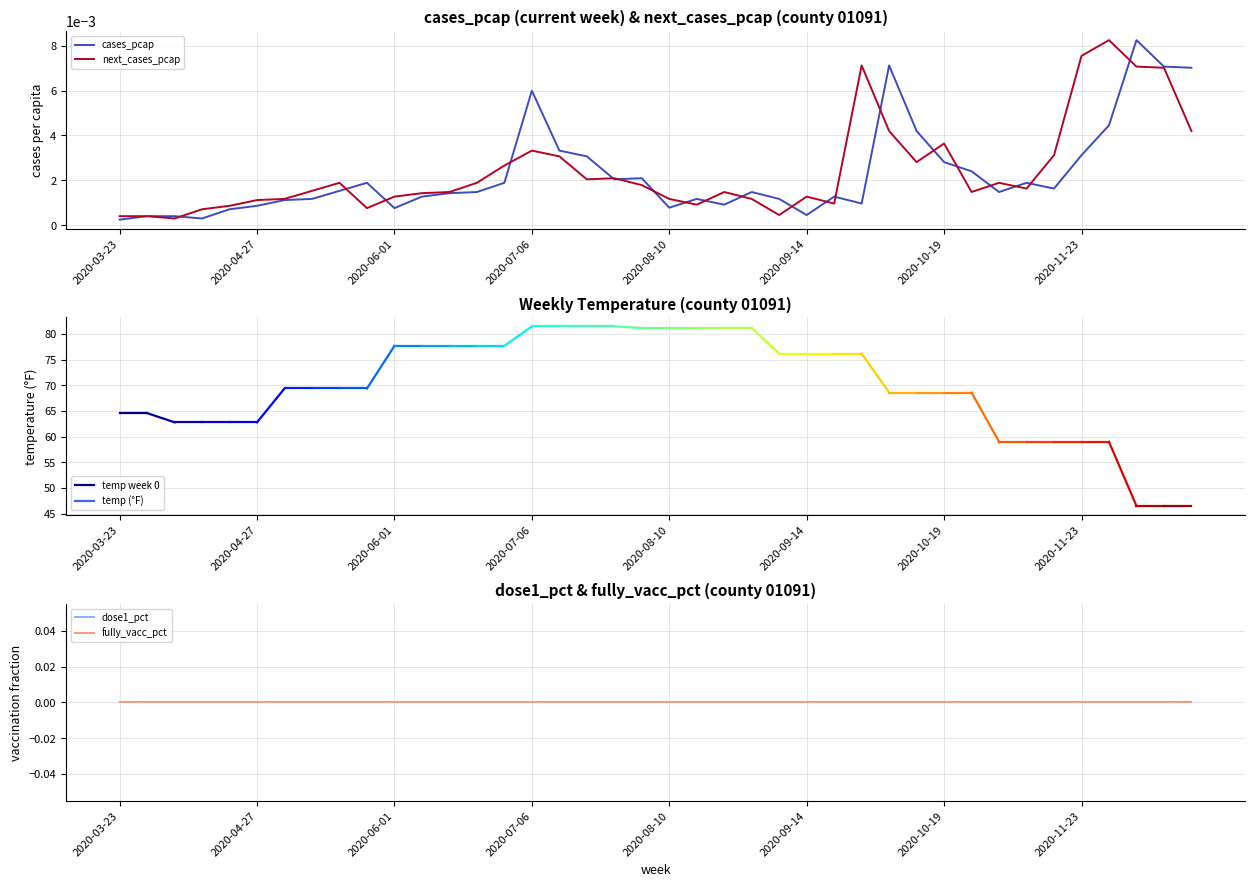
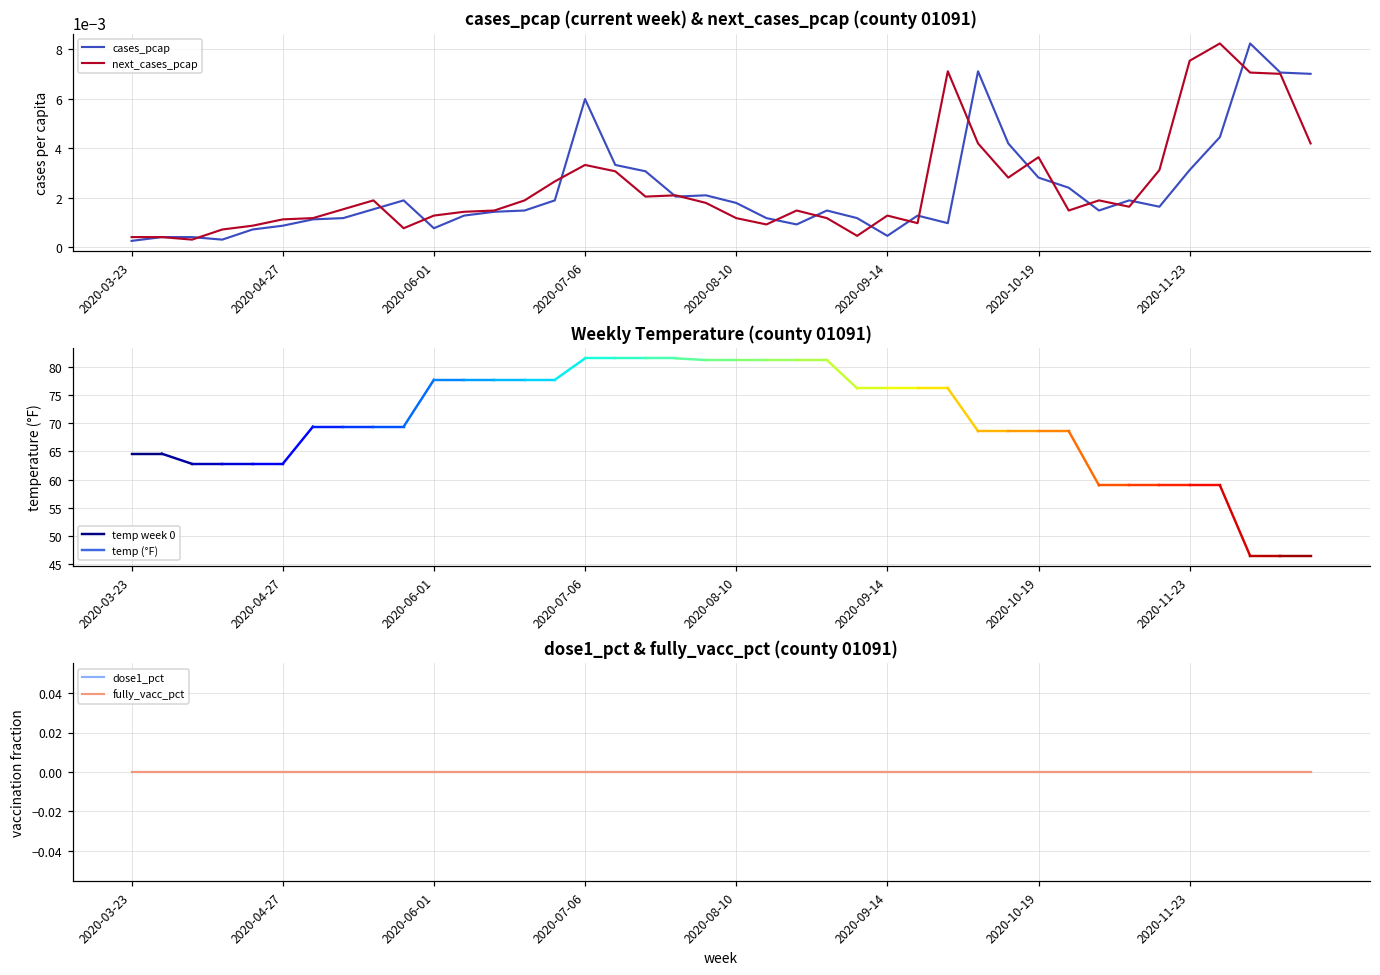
cases_pcap (current week) & next_cases_pcap (county 01091), cases_pcap, 2020-08-10: 0.0008 -> 0.0018
